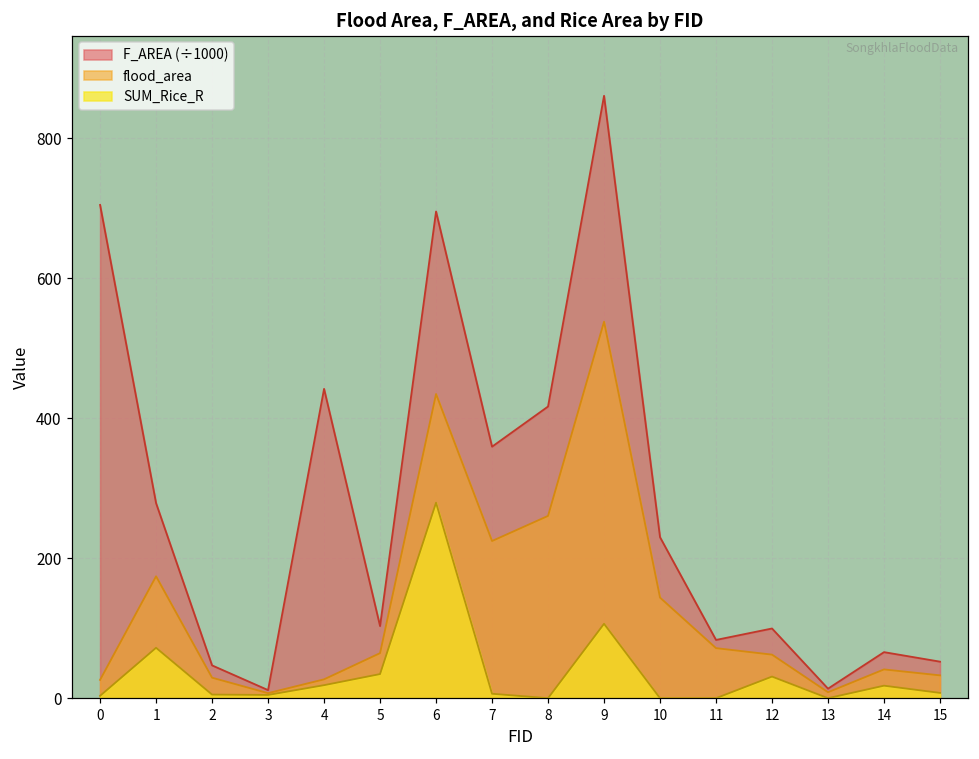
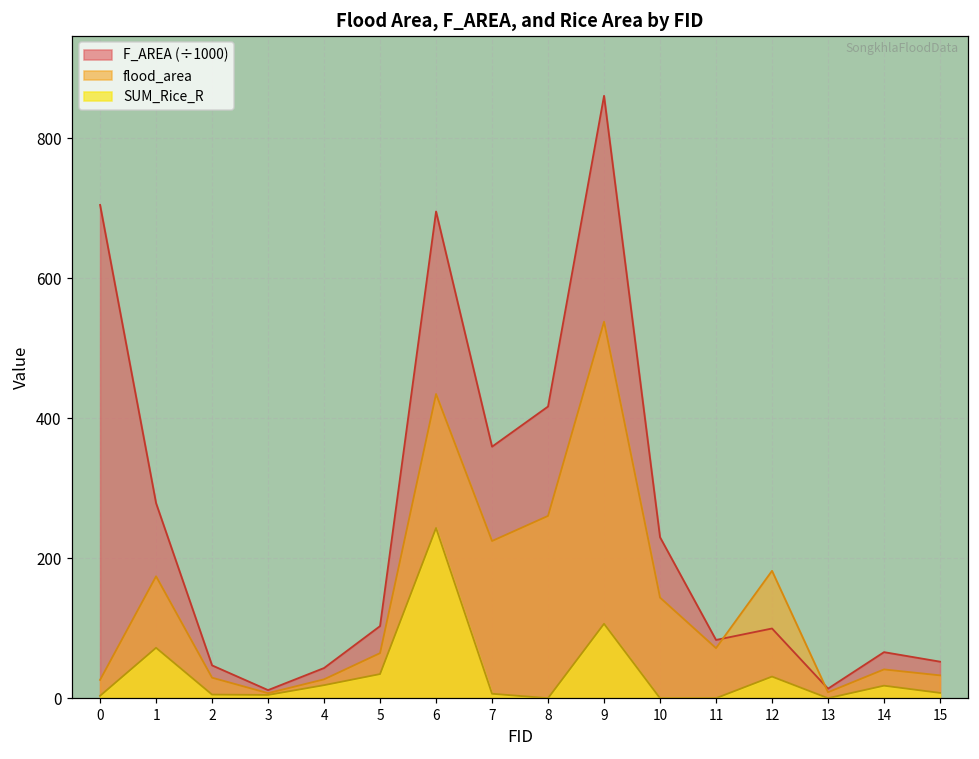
F_AREA (÷1000), 4: 440 -> 40
SUM_Rice_R, 6: 280 -> 240
flood_area, 12: 60 -> 180
